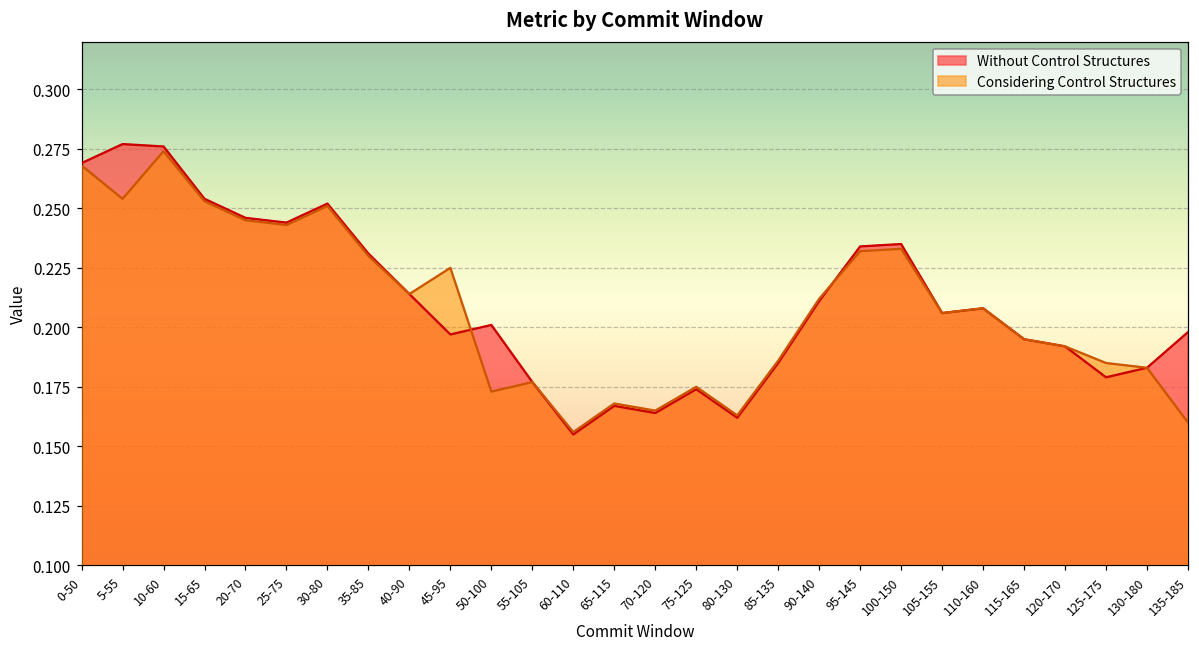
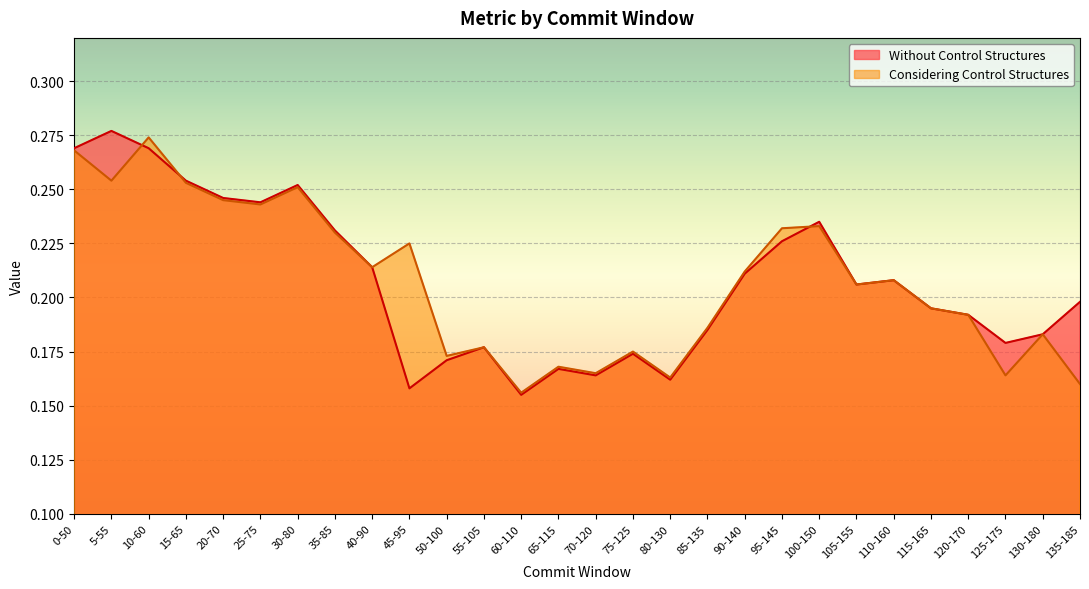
Without Control Structures, 10-60: 0.276 -> 0.269
Without Control Structures, 45-95: 0.197 -> 0.158
Without Control Structures, 50-100: 0.201 -> 0.171
Without Control Structures, 95-145: 0.234 -> 0.226
Considering Control Structures, 125-175: 0.185 -> 0.164
